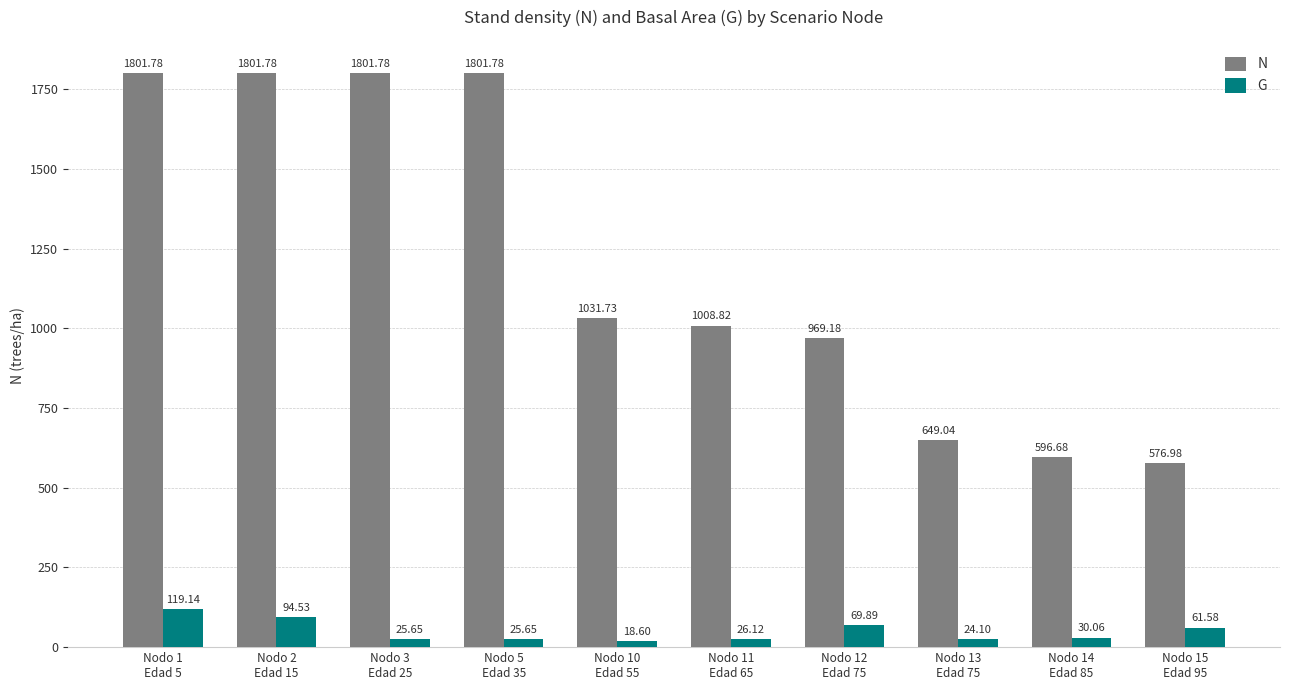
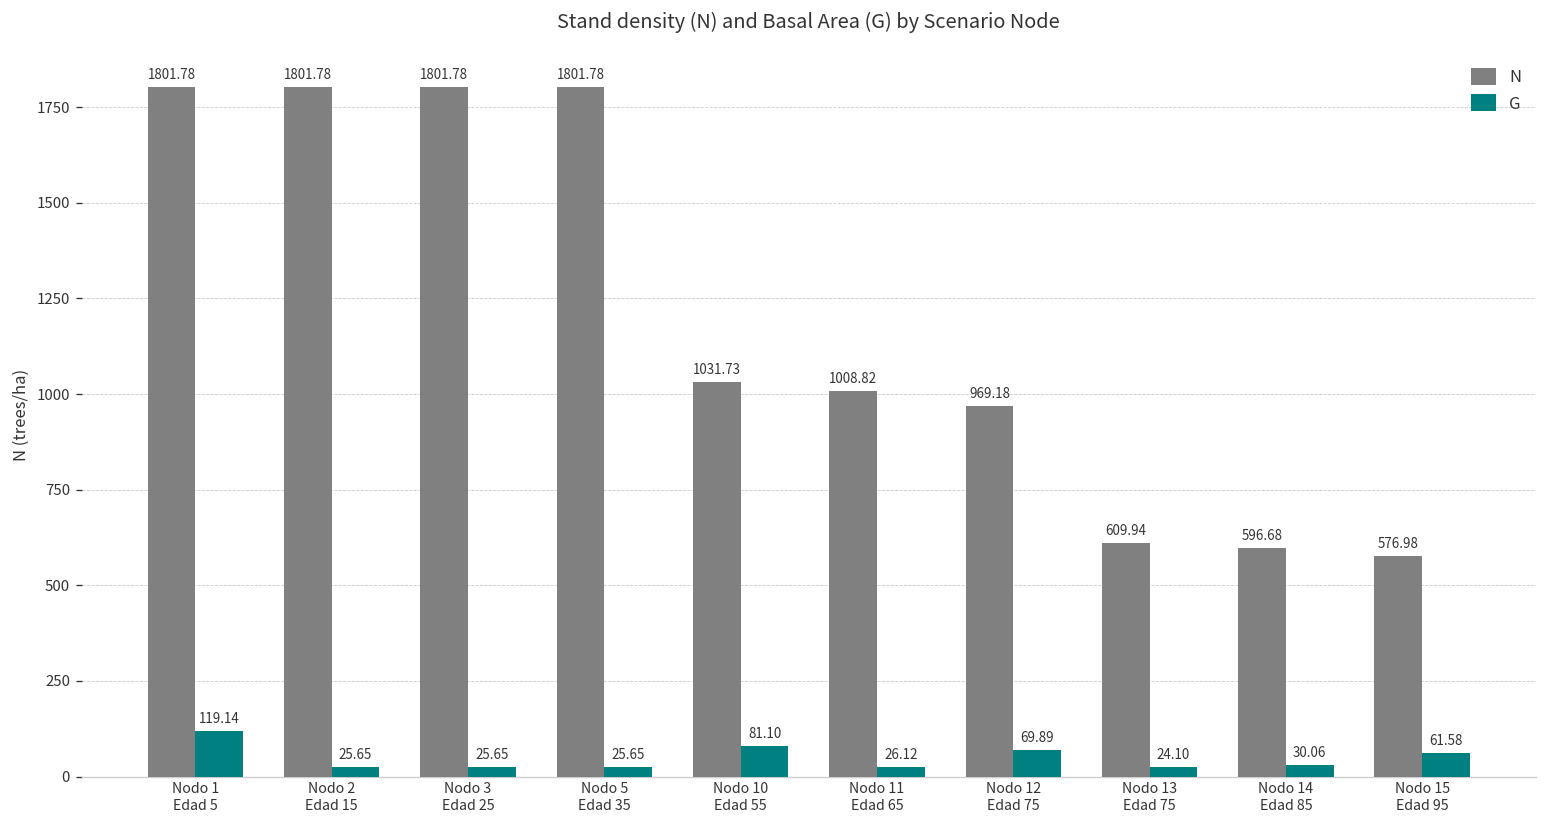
G, Nodo 2 Edad 15: 94.53 -> 25.65
G, Nodo 10 Edad 55: 18.60 -> 81.10
N, Nodo 13 Edad 75: 649.04 -> 609.94
